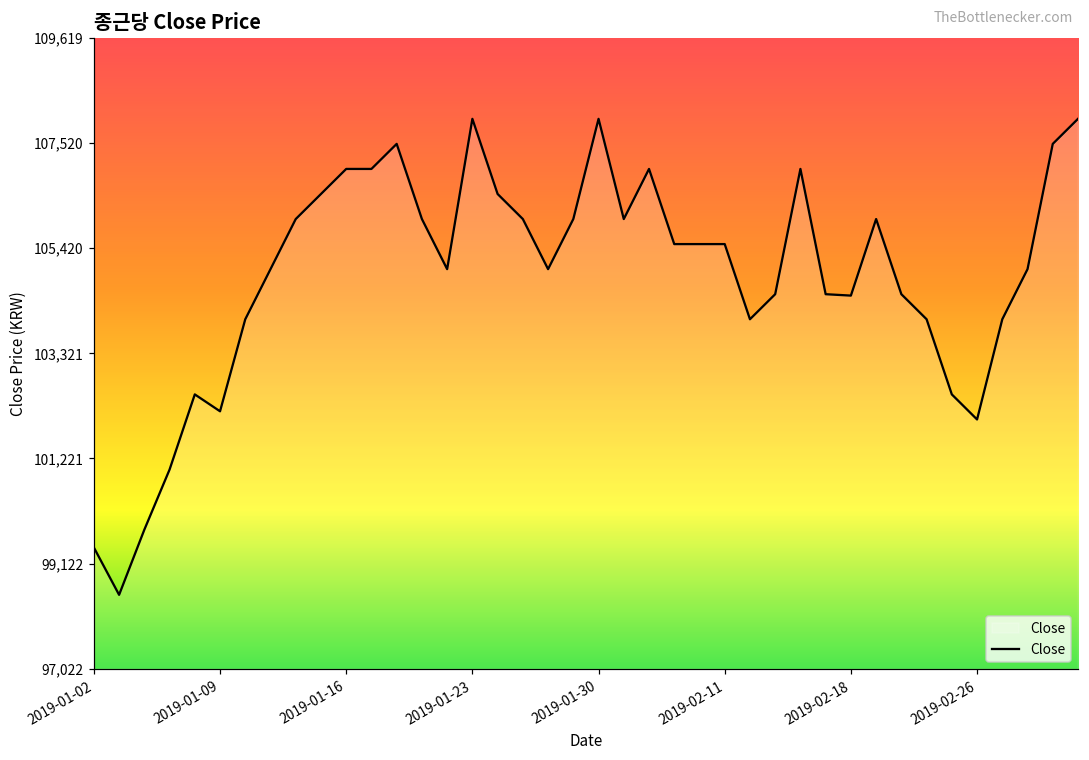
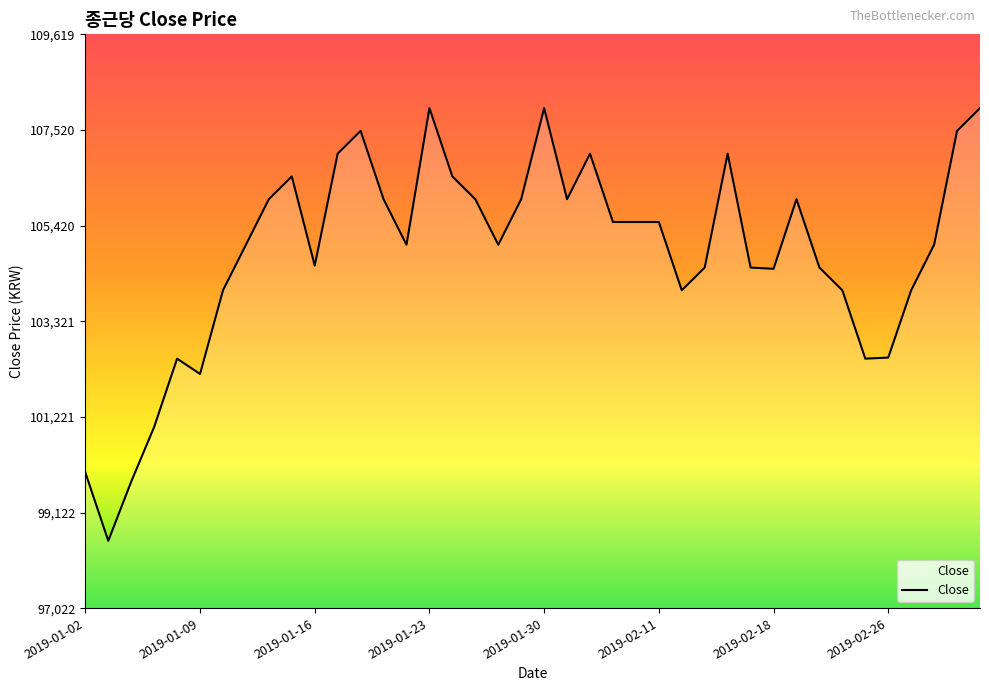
2019-01-02: 99,400 -> 100,000
2019-01-16: 107,000 -> 104,500
2019-02-26: 102,000 -> 102,500
